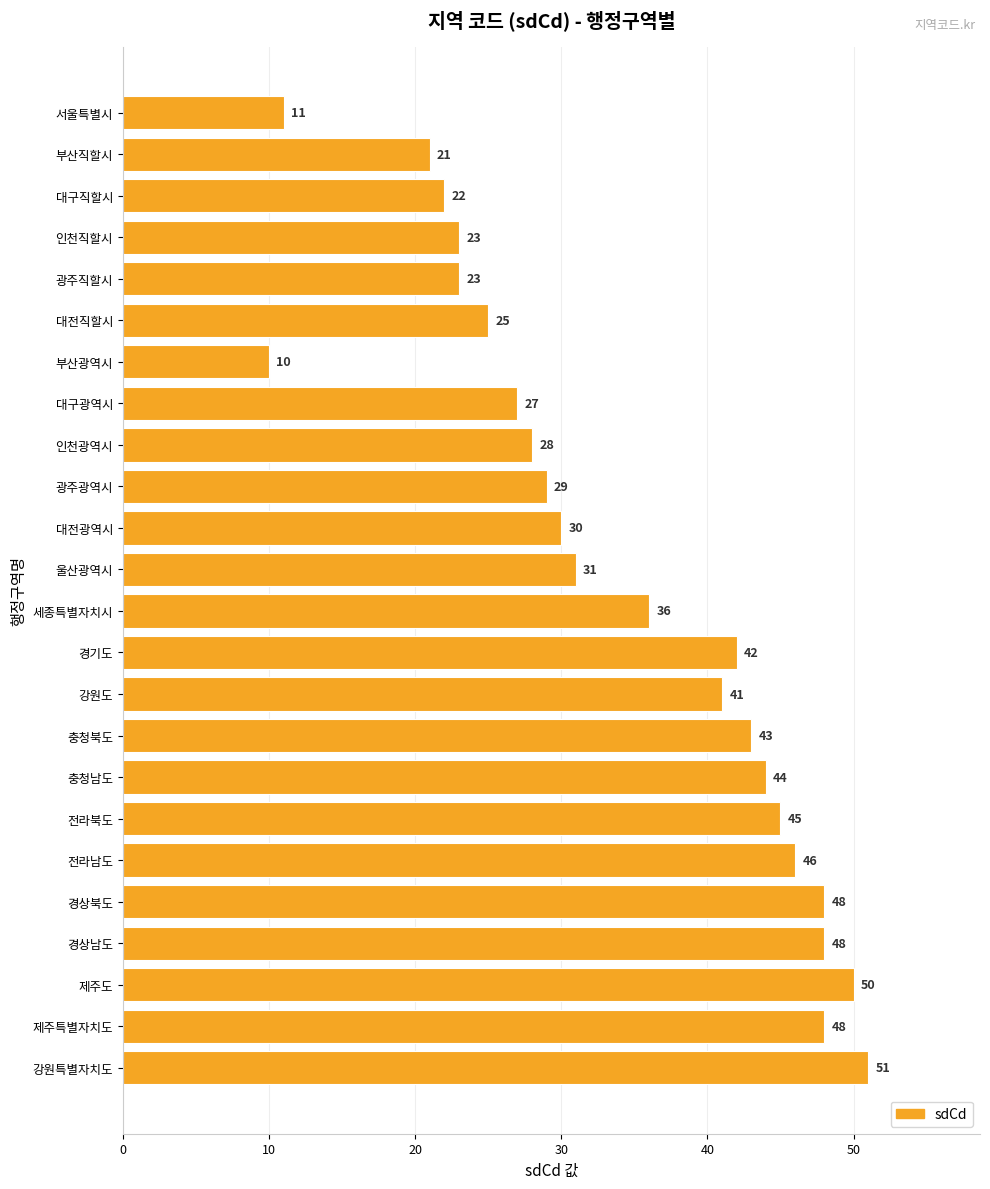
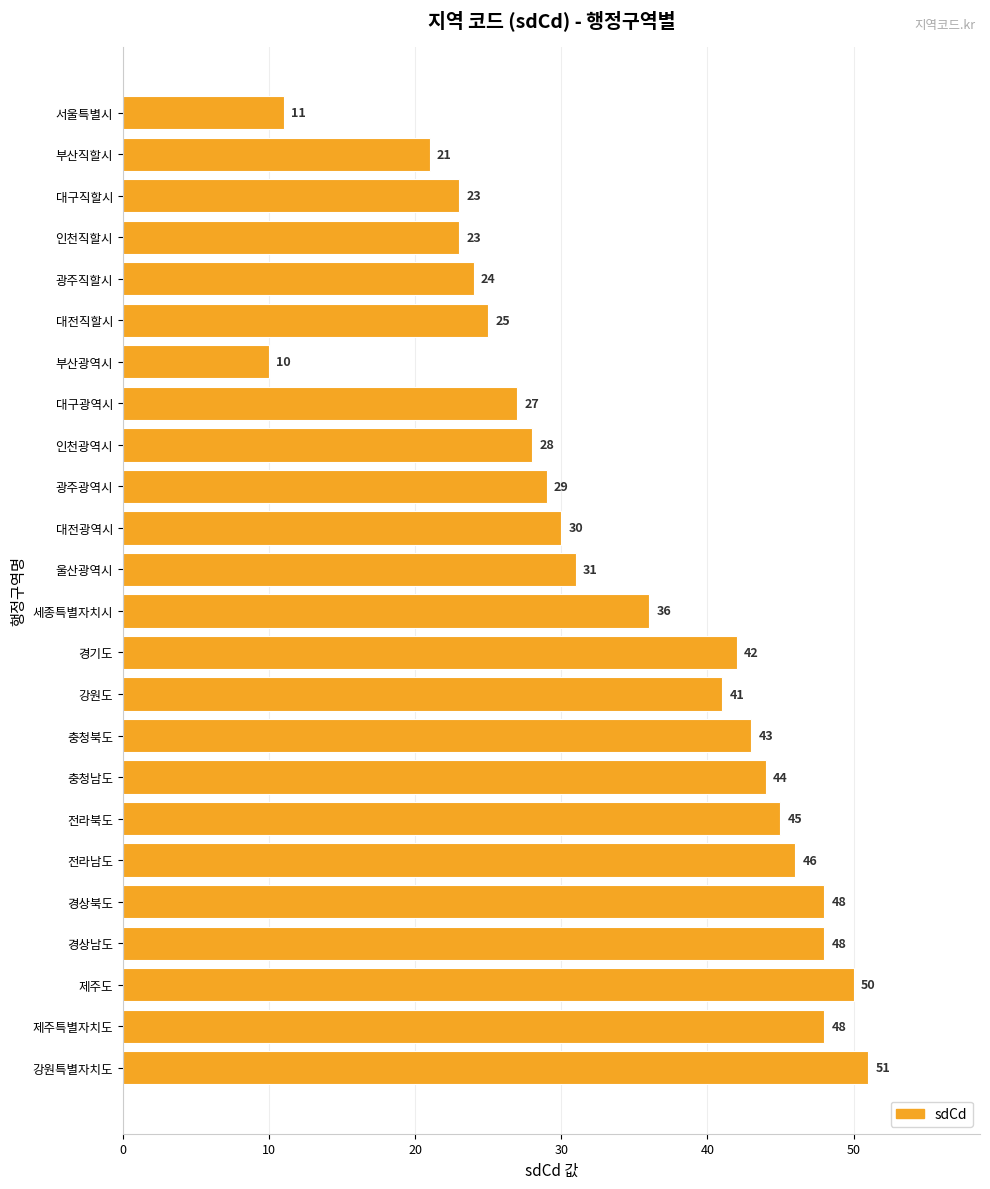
대구직할시: 22 -> 23
광주직할시: 23 -> 24
